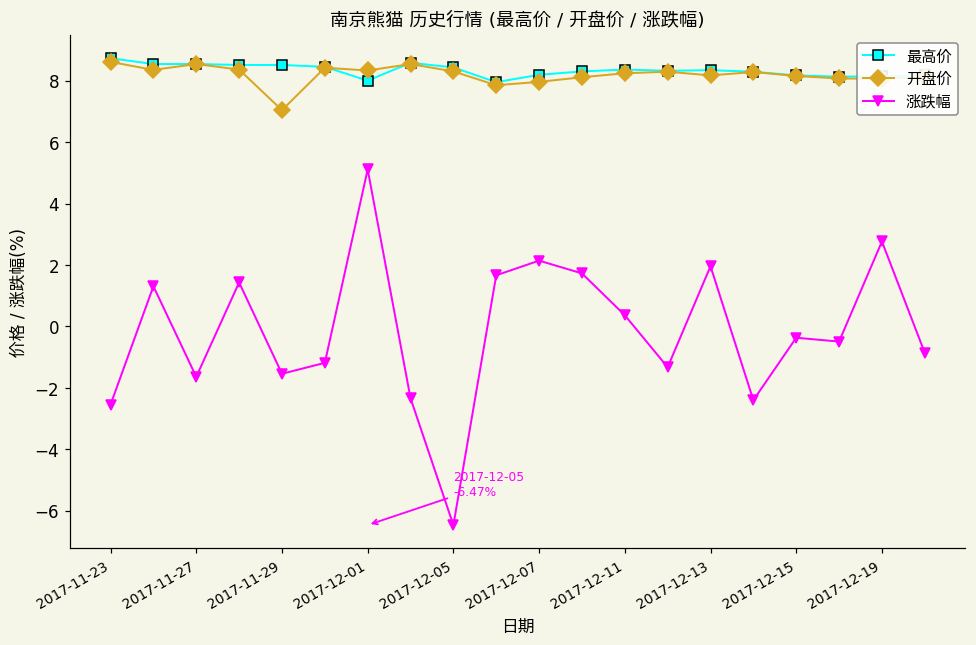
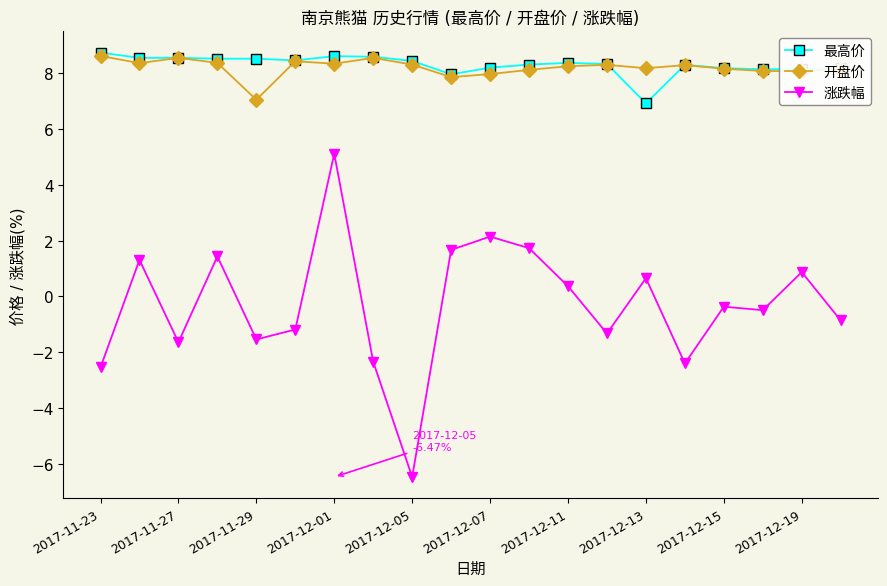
最高价, 2017-12-01: 8.0 -> 8.6
最高价, 2017-12-13: 8.3 -> 6.9
涨跌幅, 2017-12-13: 2.0 -> 0.7
涨跌幅, 2017-12-19: 2.8 -> 0.9
